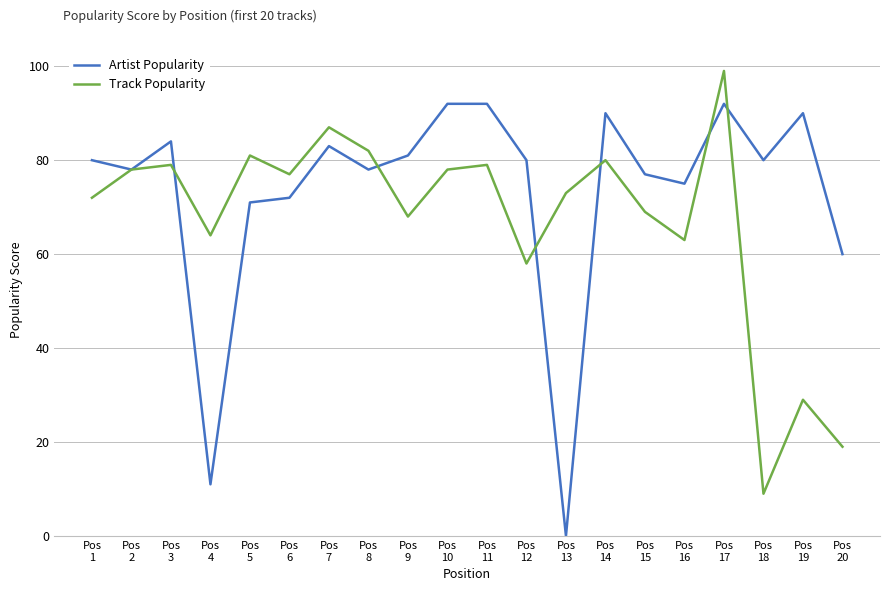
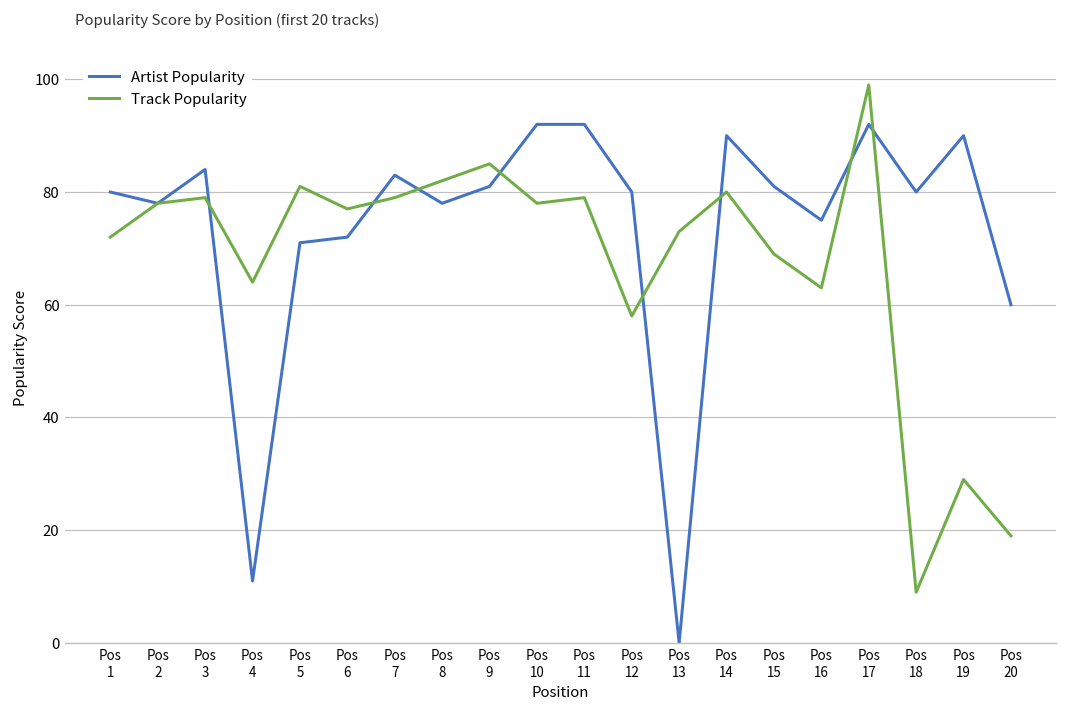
Track Popularity, Pos 7: 87 -> 79
Track Popularity, Pos 9: 68 -> 85
Artist Popularity, Pos 15: 77 -> 81
